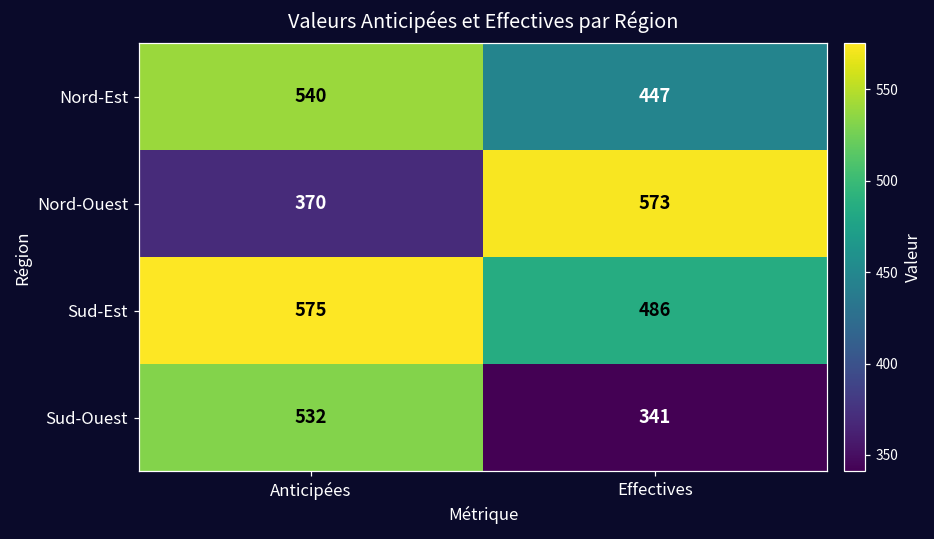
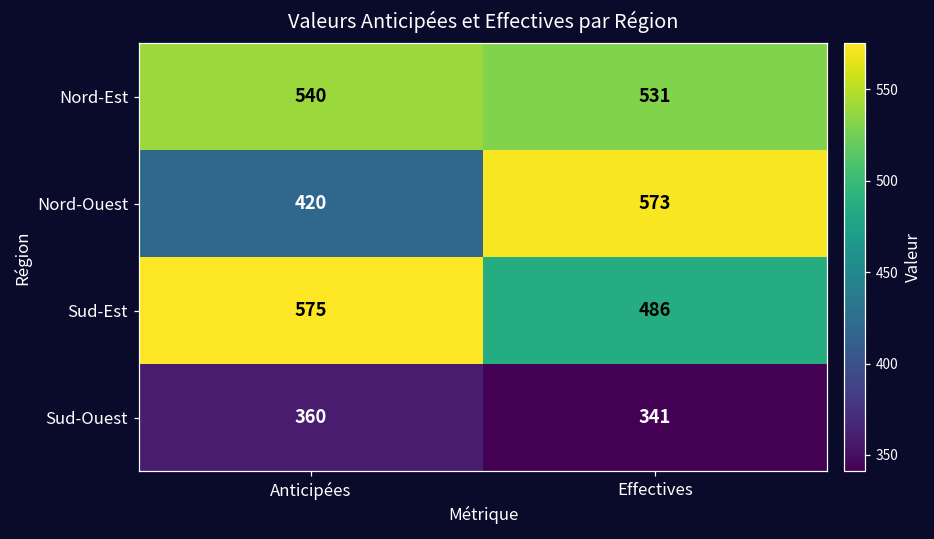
Nord-Est, Effectives: 447 -> 531
Nord-Ouest, Anticipées: 370 -> 420
Sud-Ouest, Anticipées: 532 -> 360
